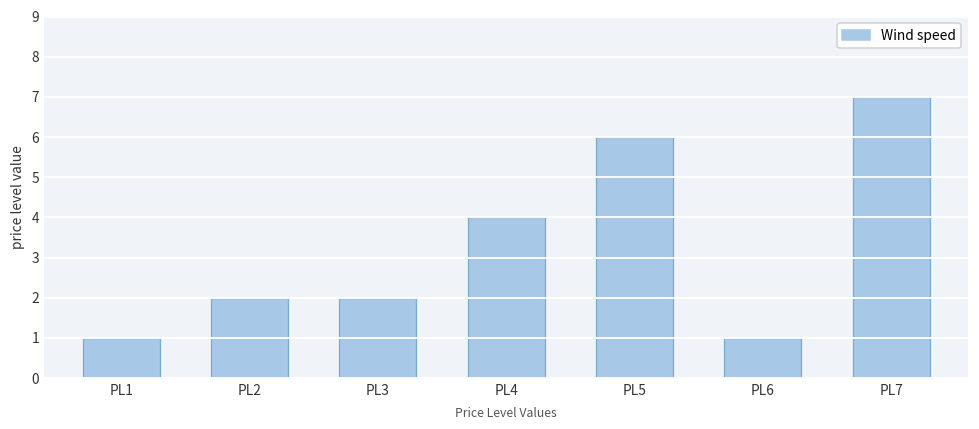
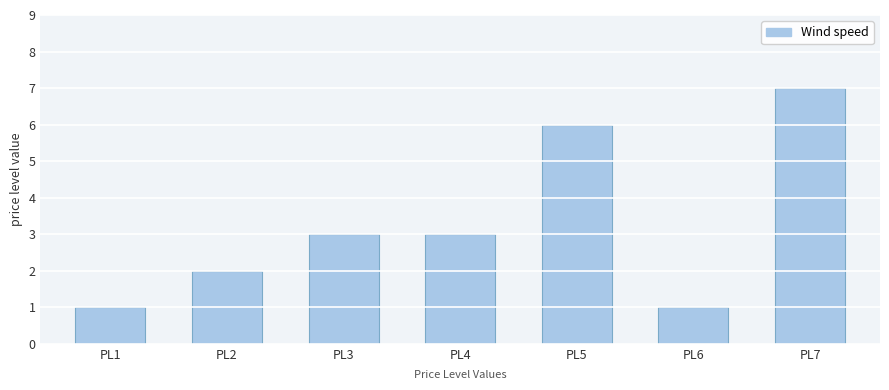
PL3: 2 -> 3
PL4: 4 -> 3
